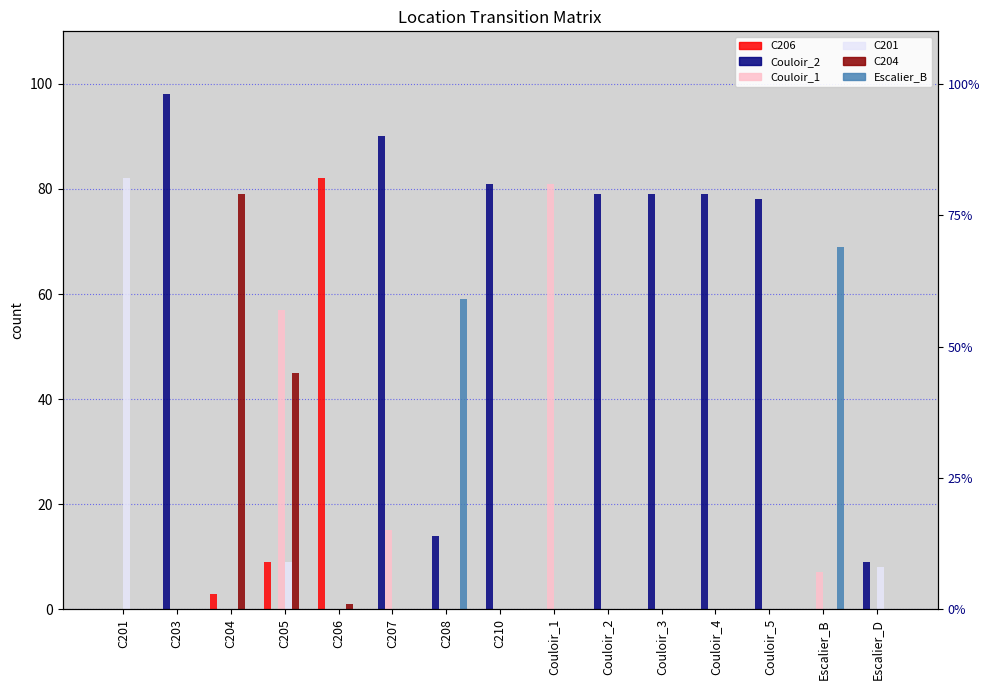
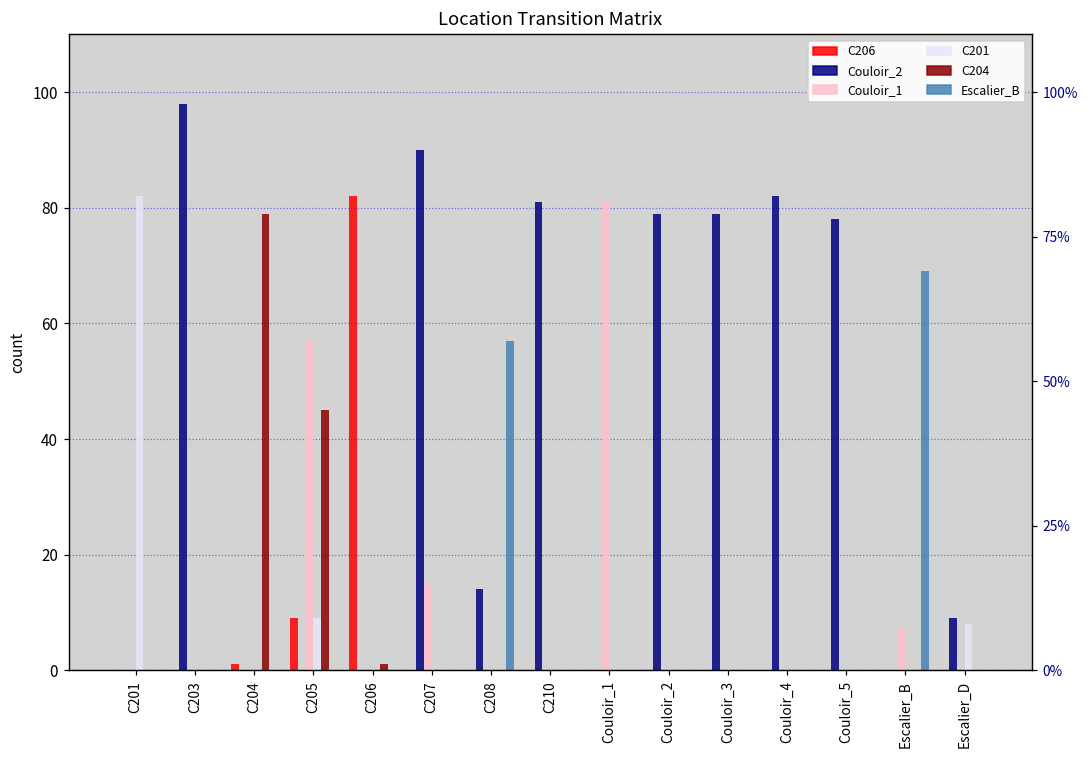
C206, C204: 3 -> 1
Escalier_B, C208: 59 -> 57
Couloir_2, Couloir_4: 79 -> 82
